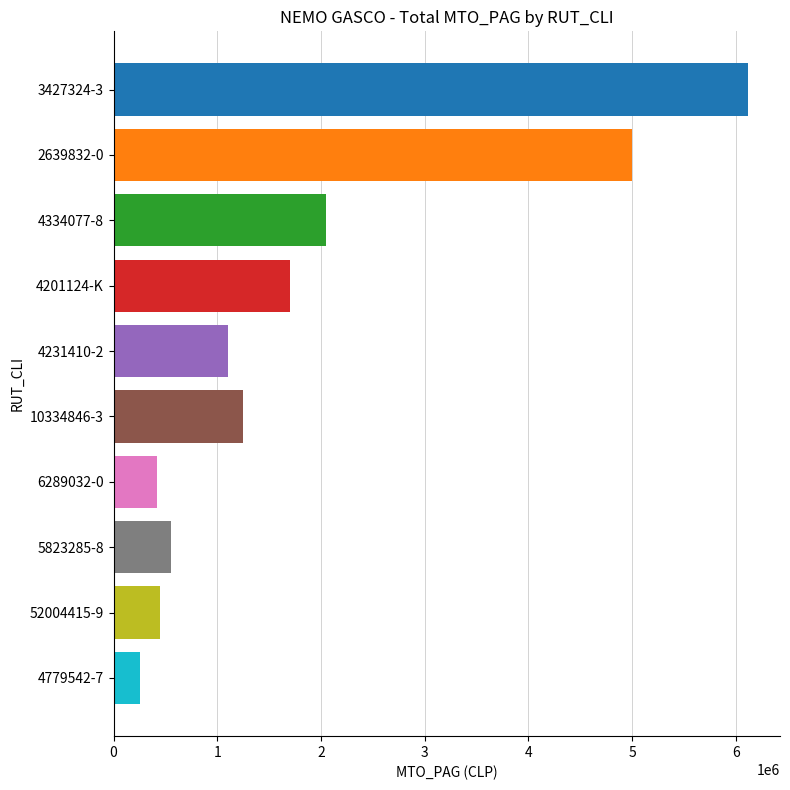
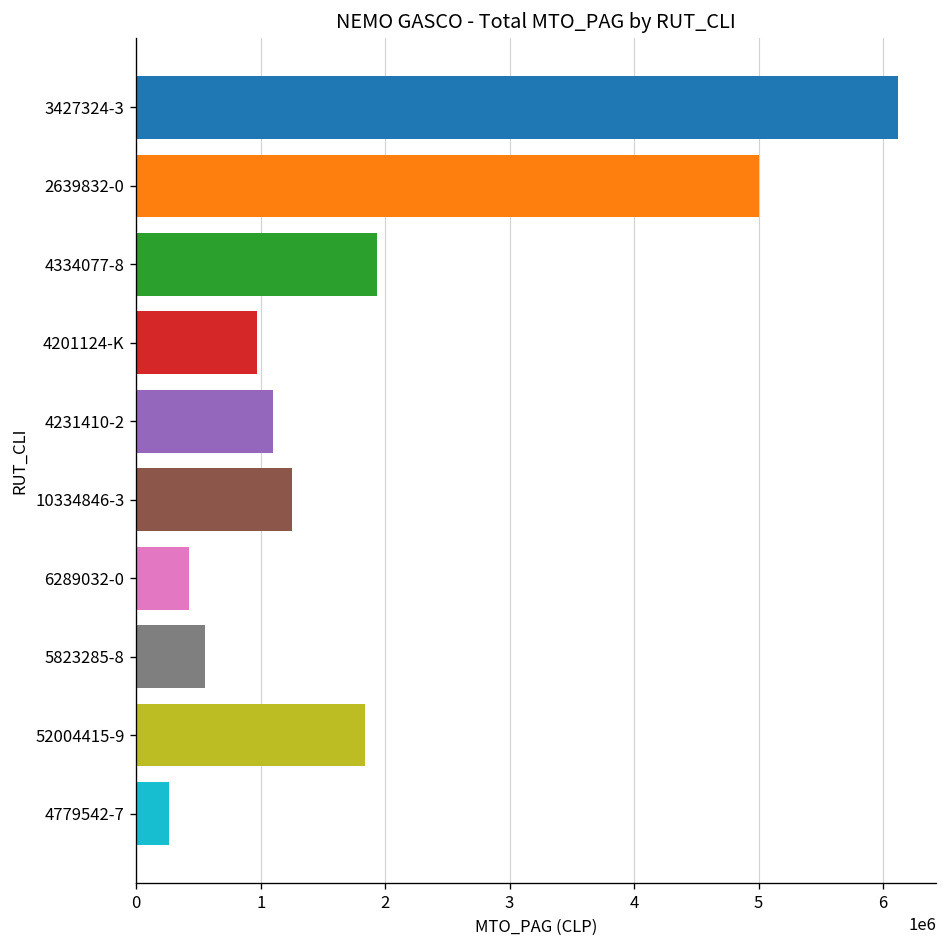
4334077-8: 2050000 -> 1940000
4201124-K: 1700000 -> 970000
52004415-9: 450000 -> 1840000
